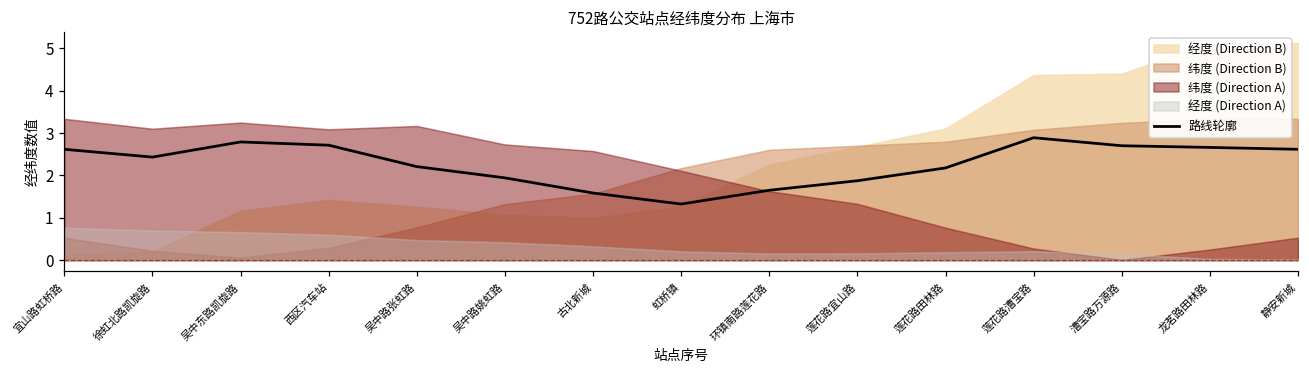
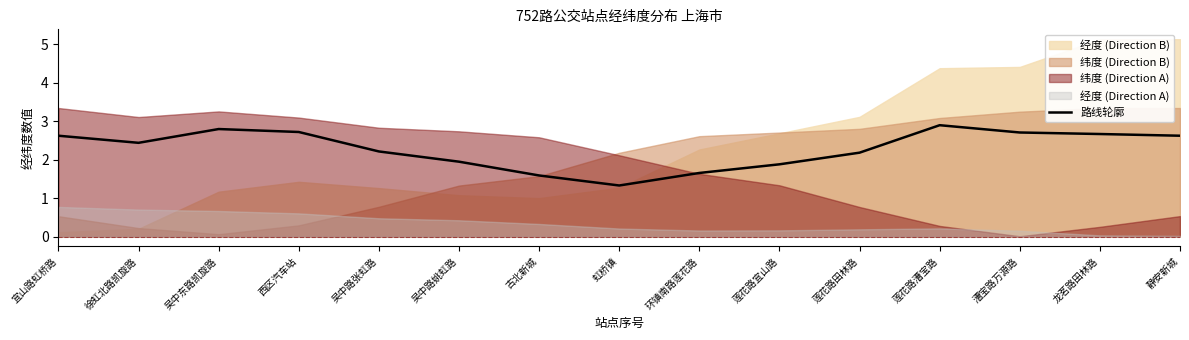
纬度 (Direction A), 吴中路张虹路: 3.2 -> 2.8
